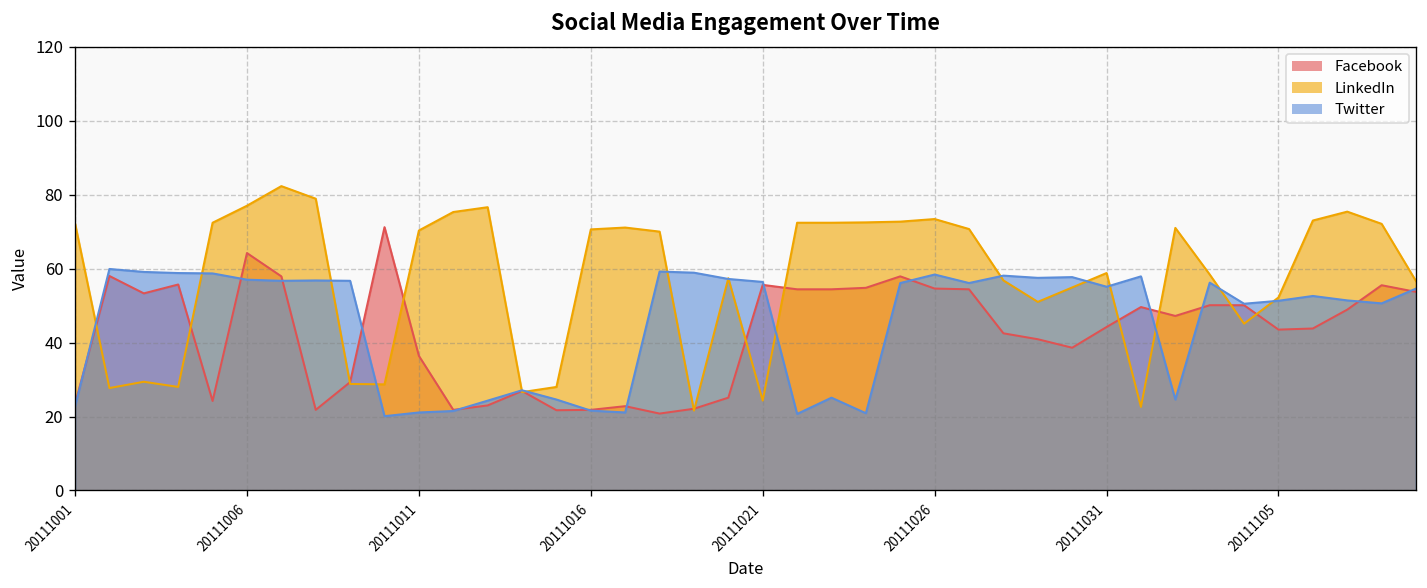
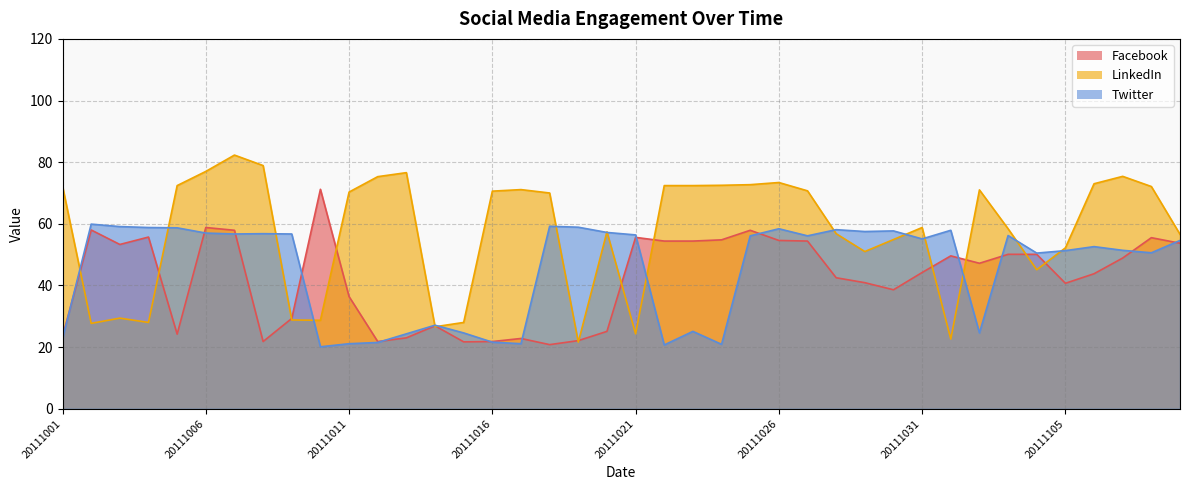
Facebook, 20111006: 64 -> 59
Facebook, 20111105: 44 -> 41
